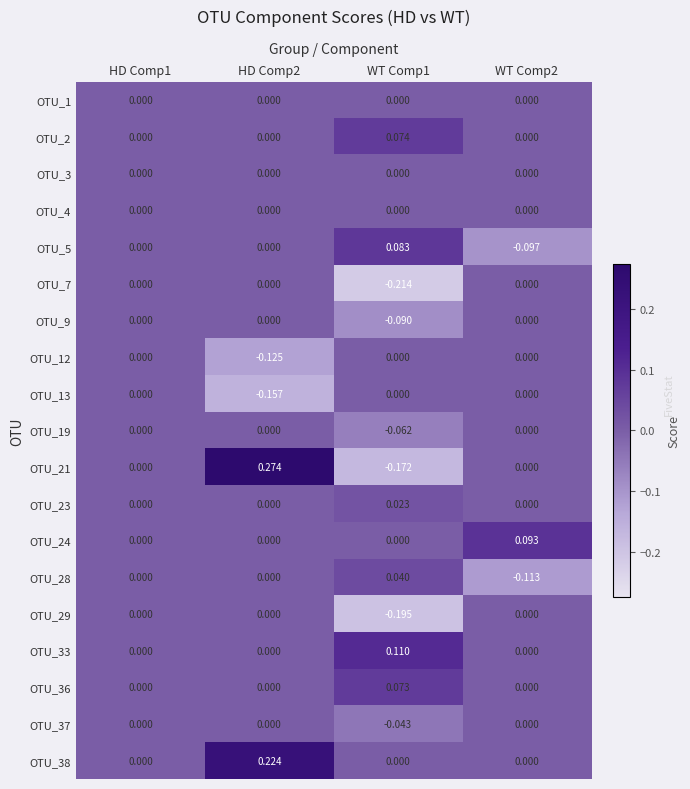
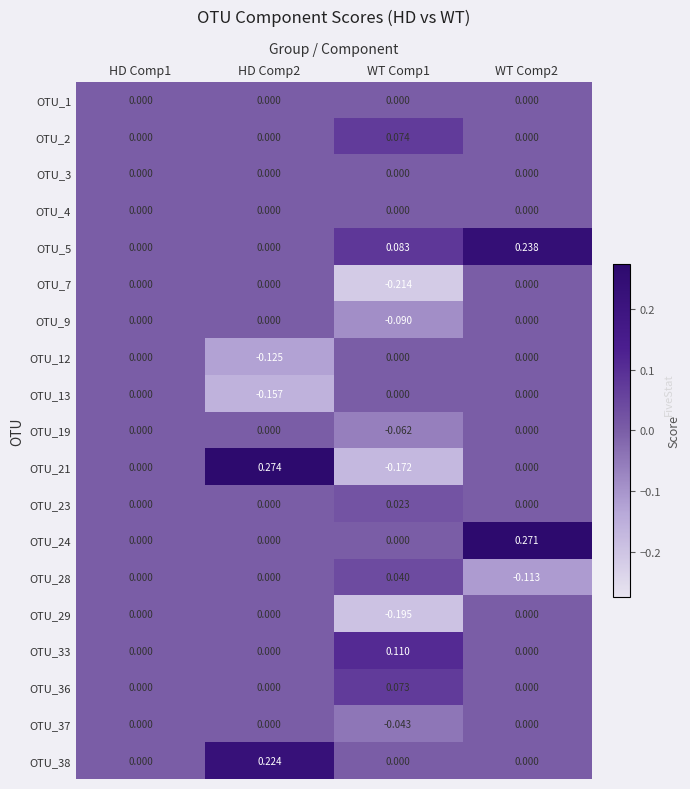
OTU_5, WT Comp2: -0.097 -> 0.238
OTU_24, WT Comp2: 0.093 -> 0.271
